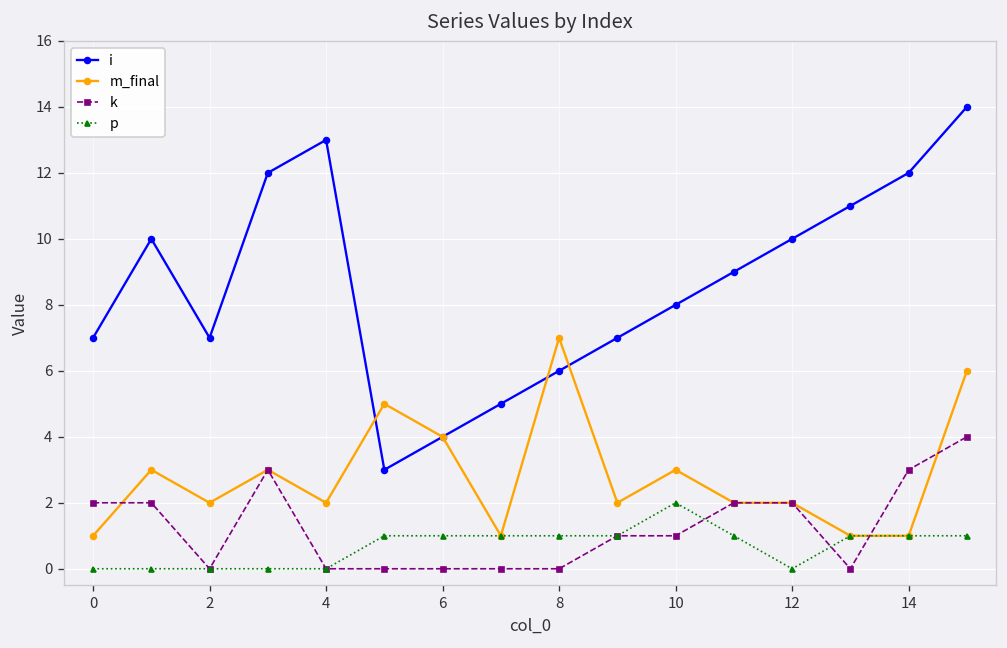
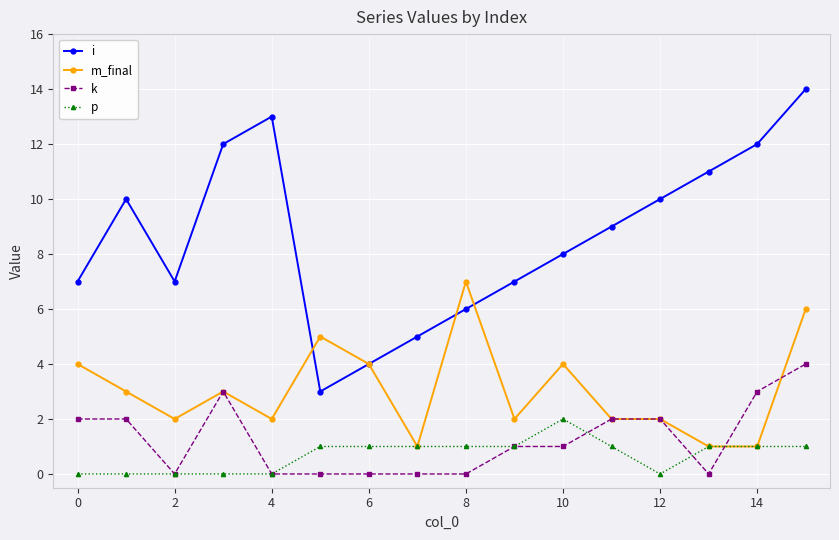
m_final, 0: 1 -> 4
m_final, 10: 3 -> 4
